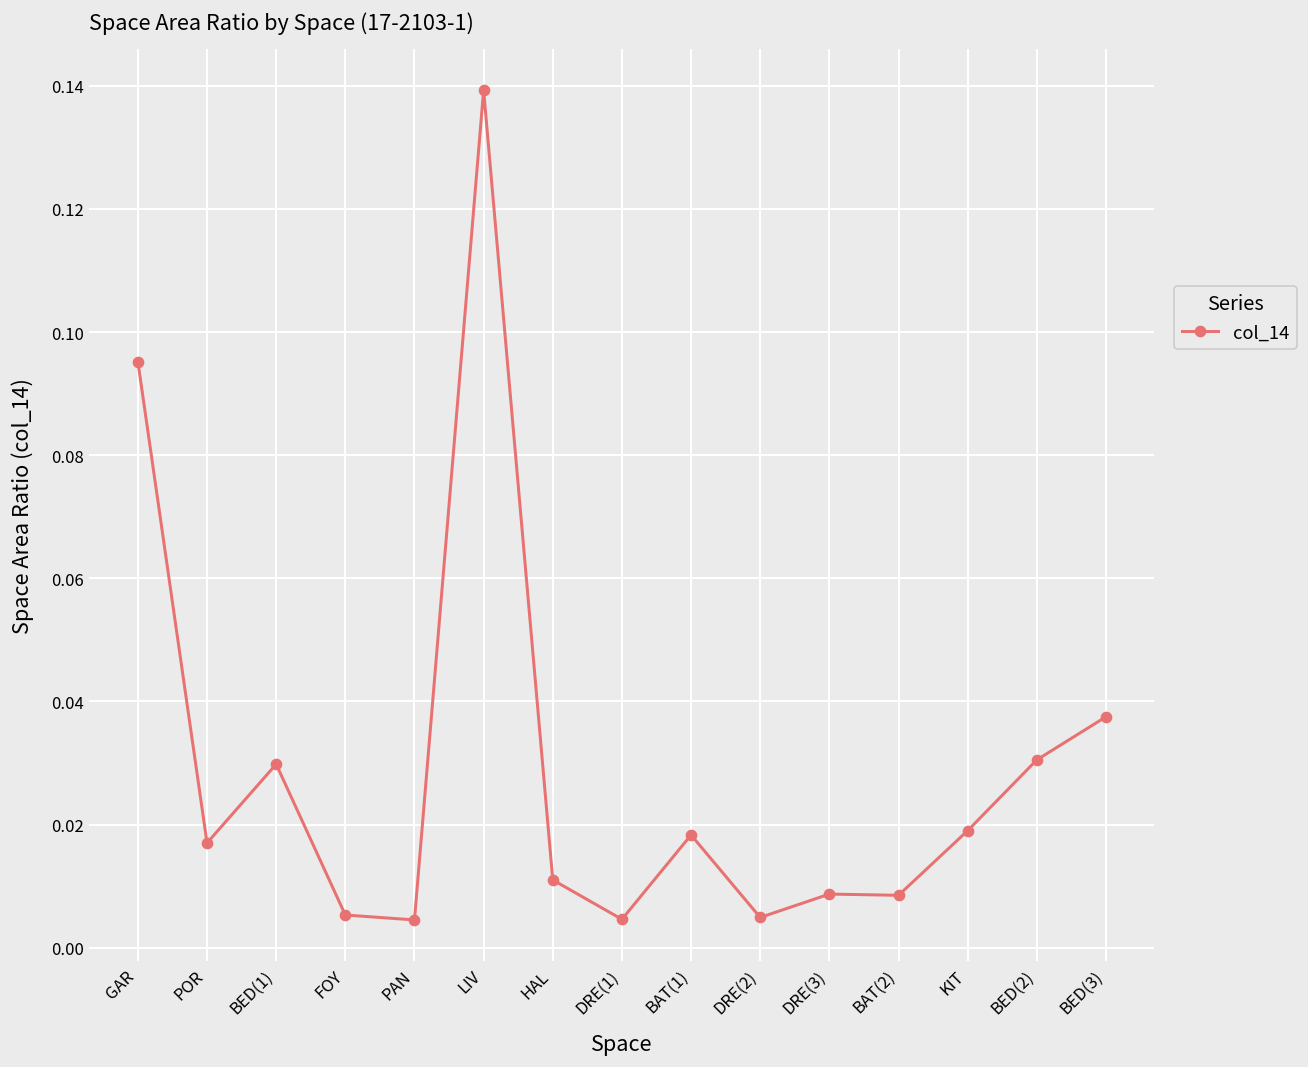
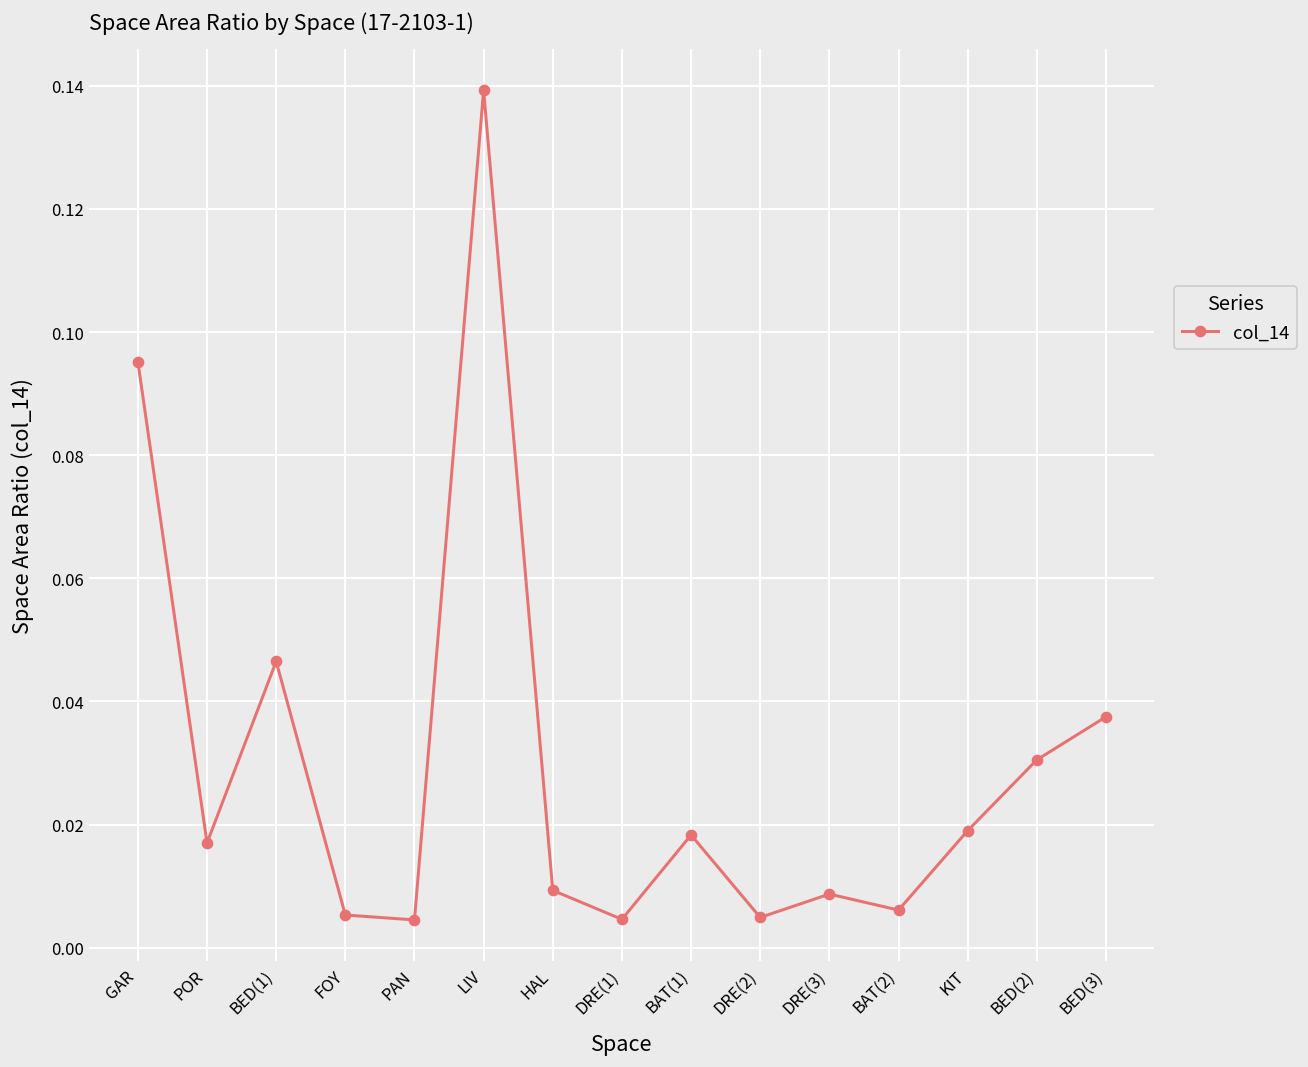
BED(1): 0.030 -> 0.047
HAL: 0.011 -> 0.009
BAT(2): 0.009 -> 0.006
